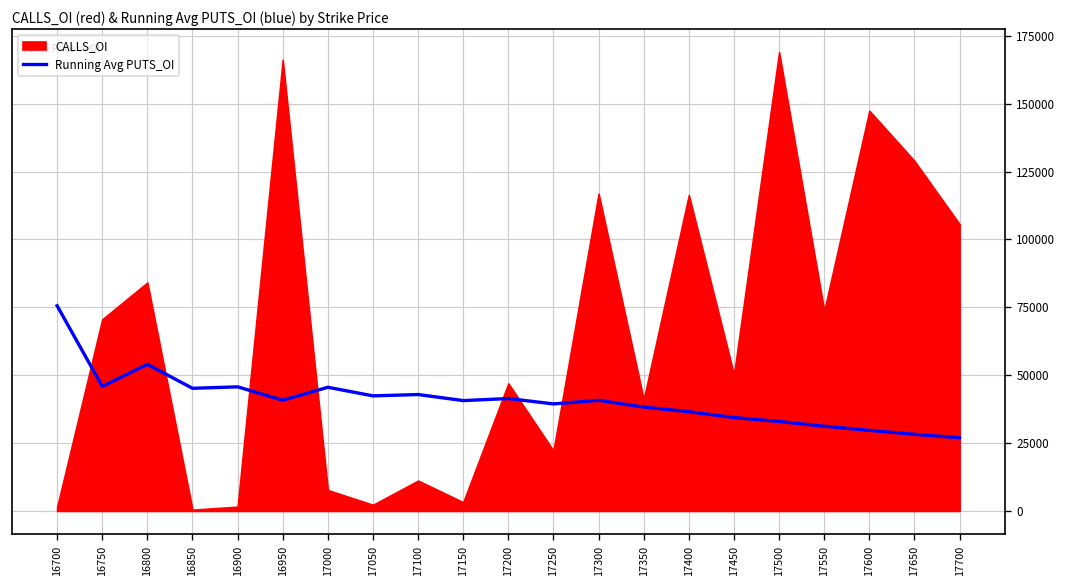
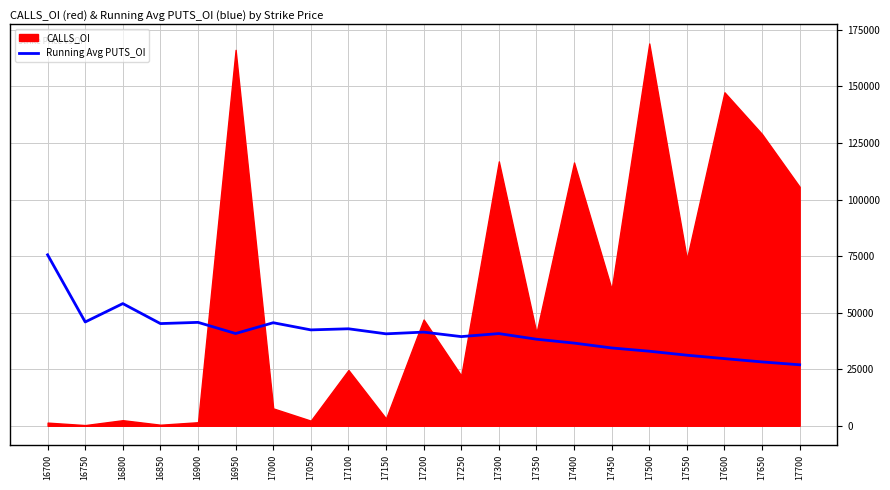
CALLS_OI, 16750: 71000 -> 0
CALLS_OI, 16800: 84000 -> 2000
CALLS_OI, 17100: 11000 -> 25000
CALLS_OI, 17450: 50000 -> 60000
